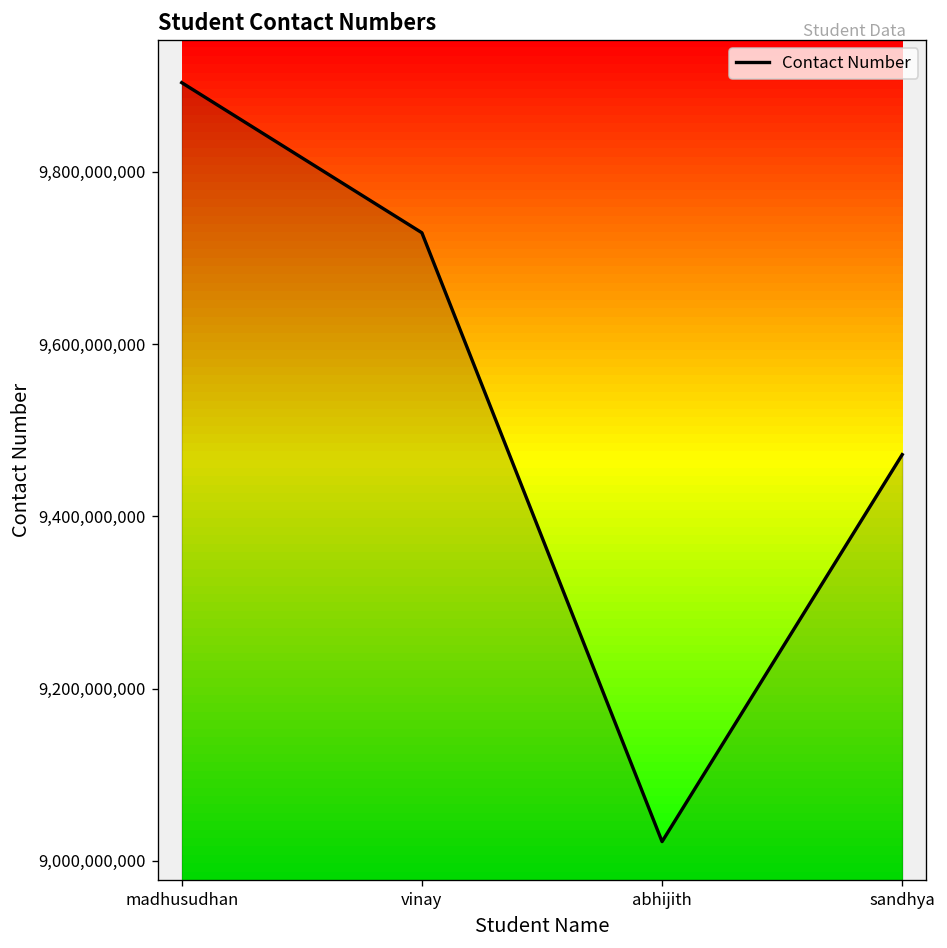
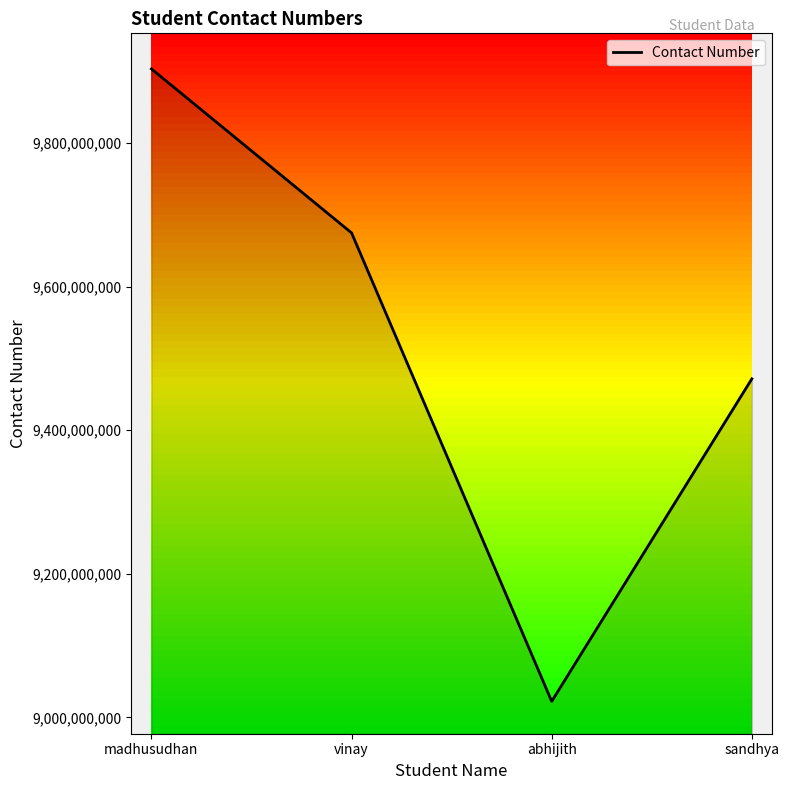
vinay: 9,730,000,000 -> 9,680,000,000
